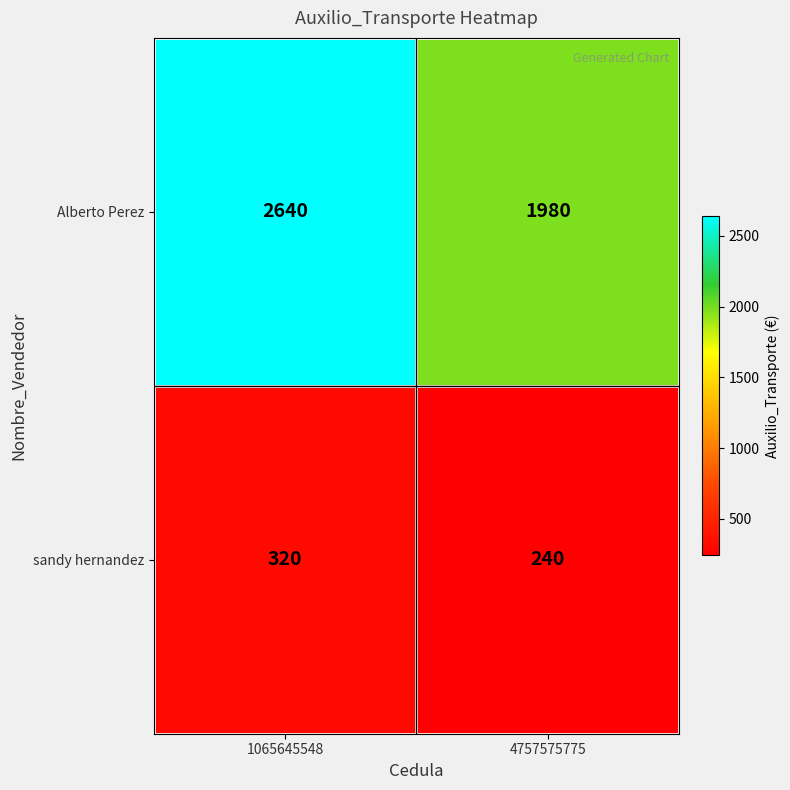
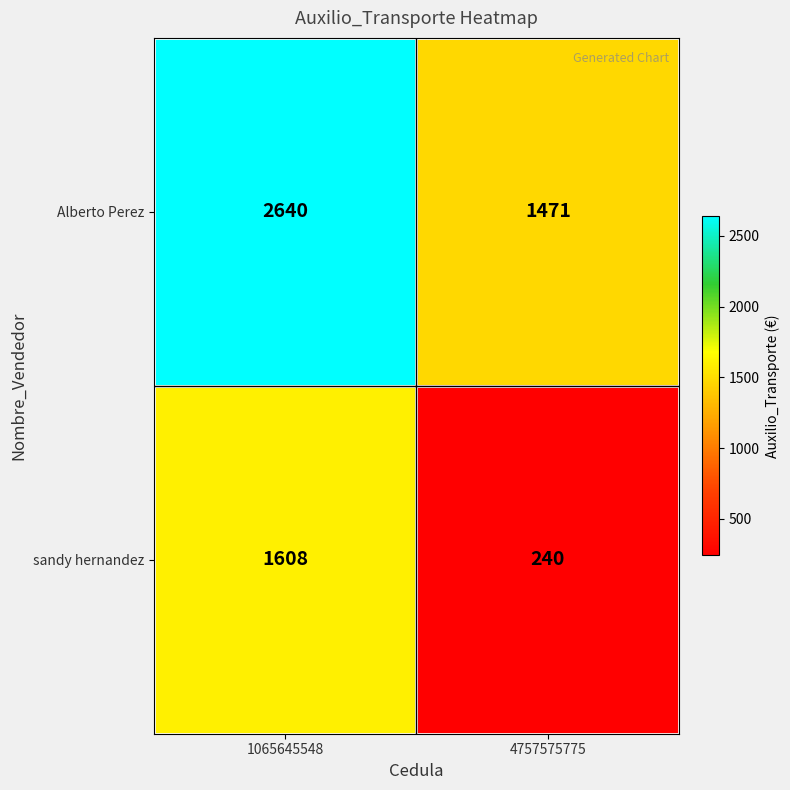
Alberto Perez, 4757575775: 1980 -> 1471
sandy hernandez, 1065645548: 320 -> 1608
